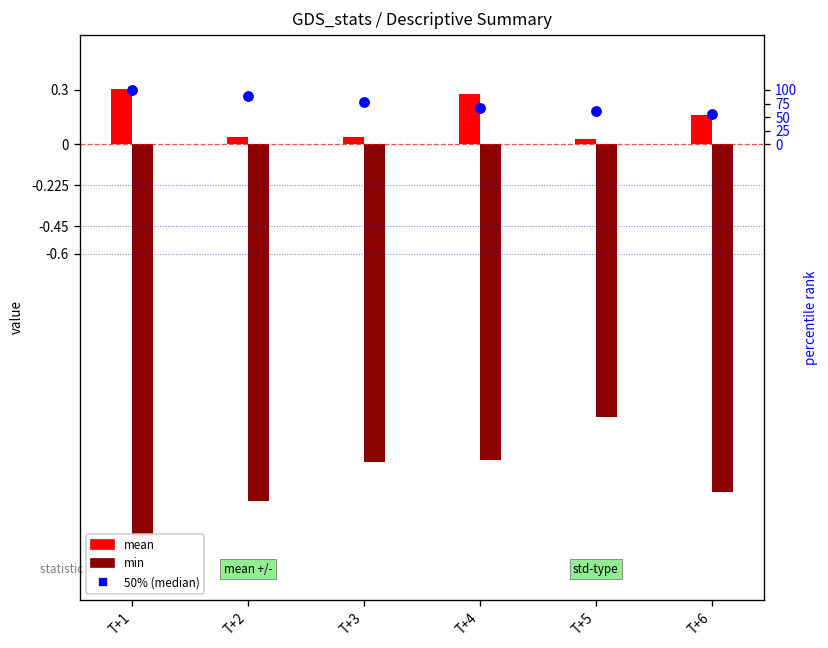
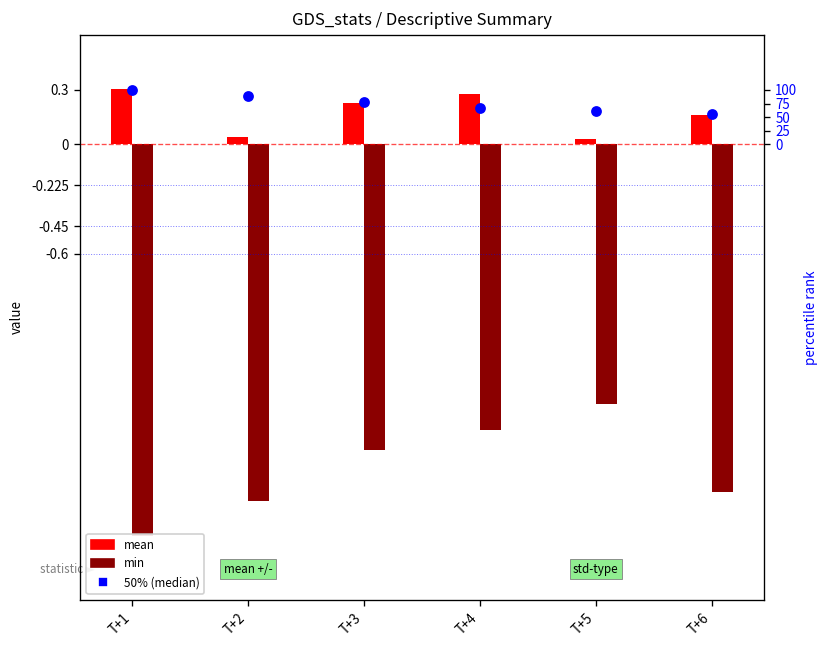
mean, T+3: 0.04 -> 0.23
min, T+3: -1.75 -> -1.68
min, T+4: -1.73 -> -1.57
min, T+5: -1.49 -> -1.42
